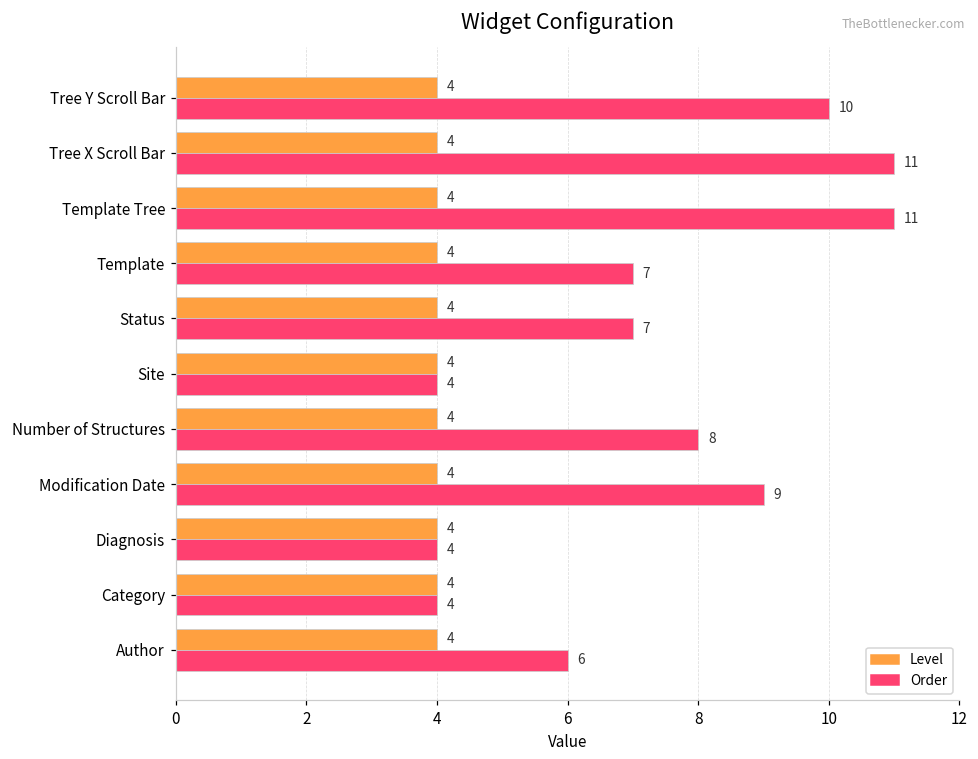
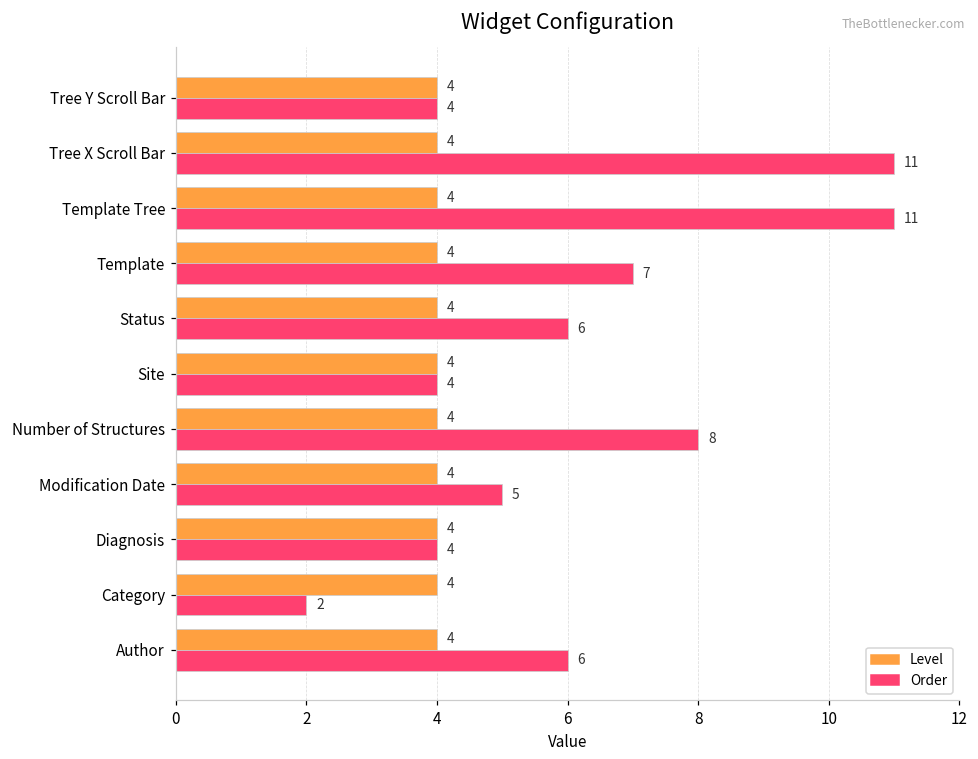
Order, Tree Y Scroll Bar: 10 -> 4
Order, Status: 7 -> 6
Order, Modification Date: 9 -> 5
Order, Category: 4 -> 2
